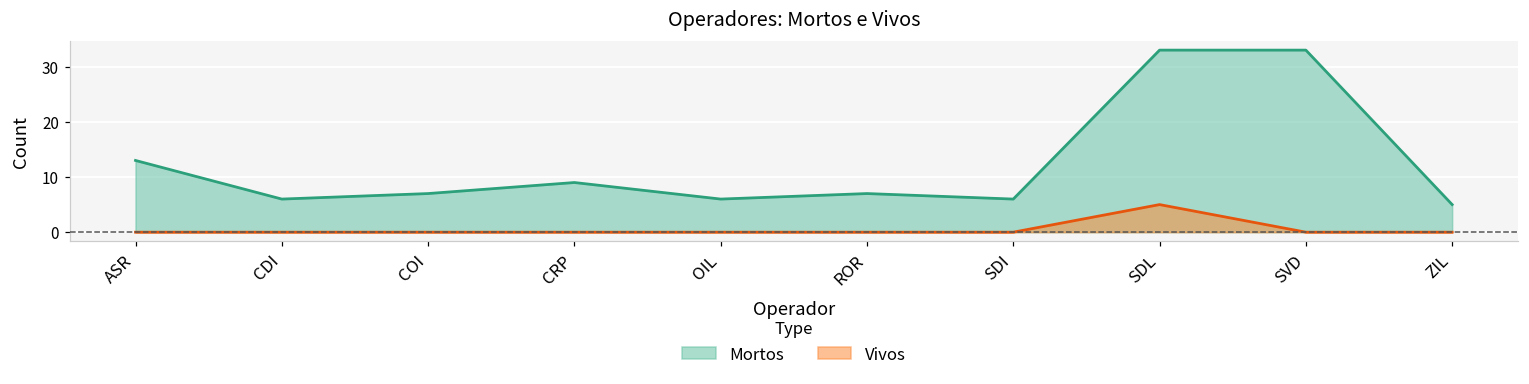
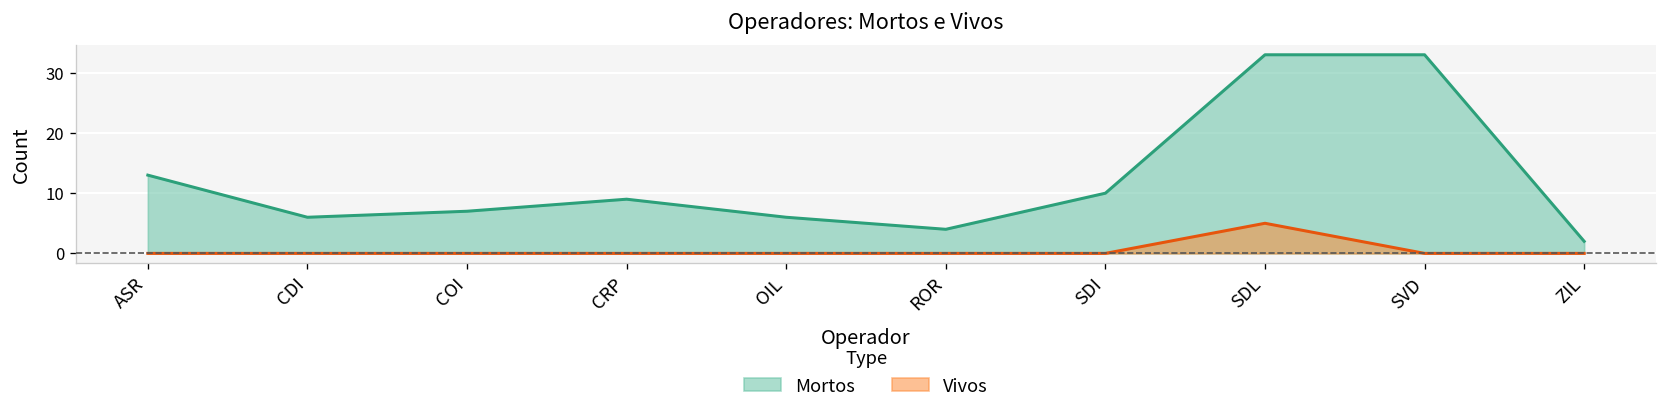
Mortos, ROR: 7 -> 4
Mortos, SDI: 6 -> 10
Mortos, ZIL: 5 -> 2
